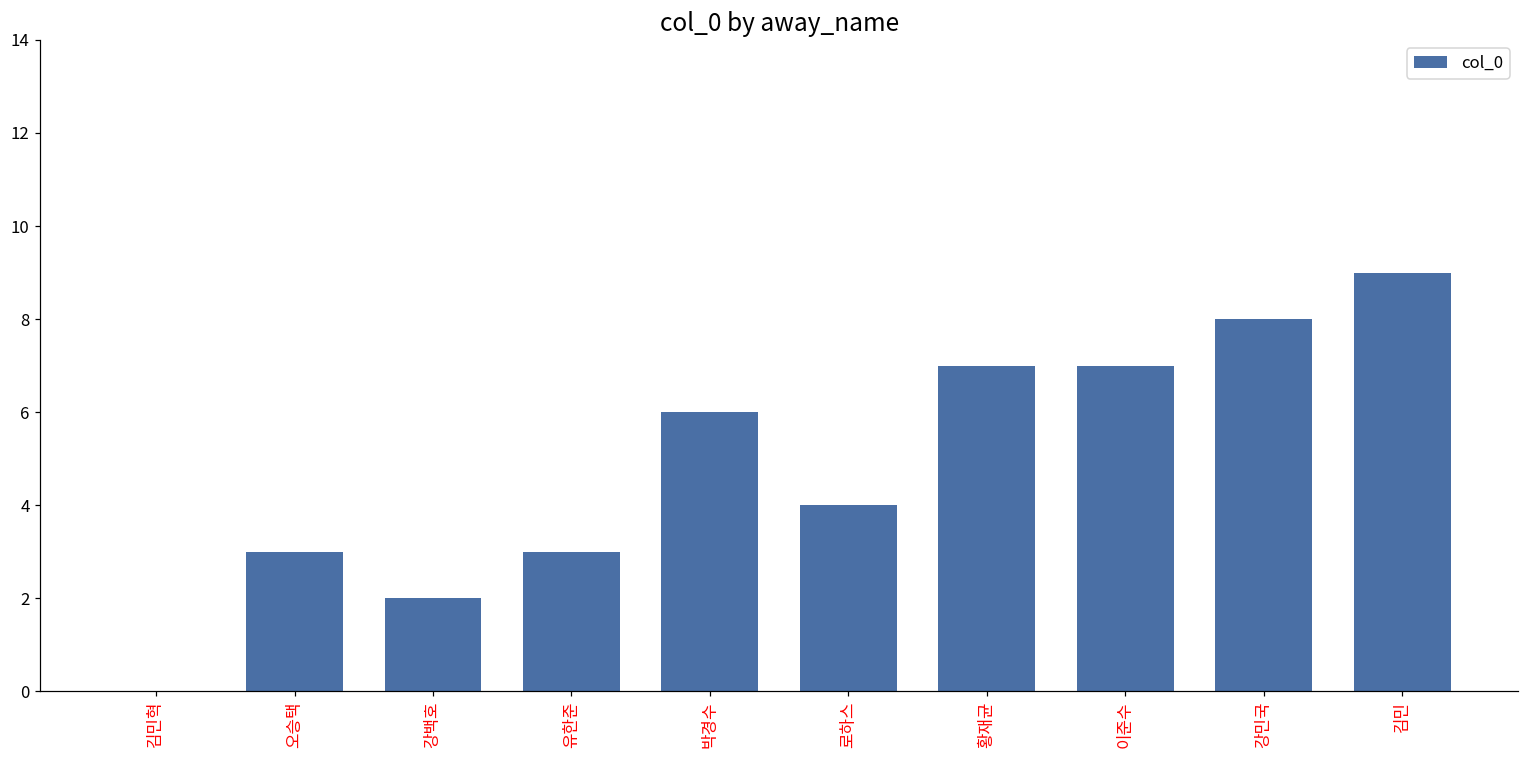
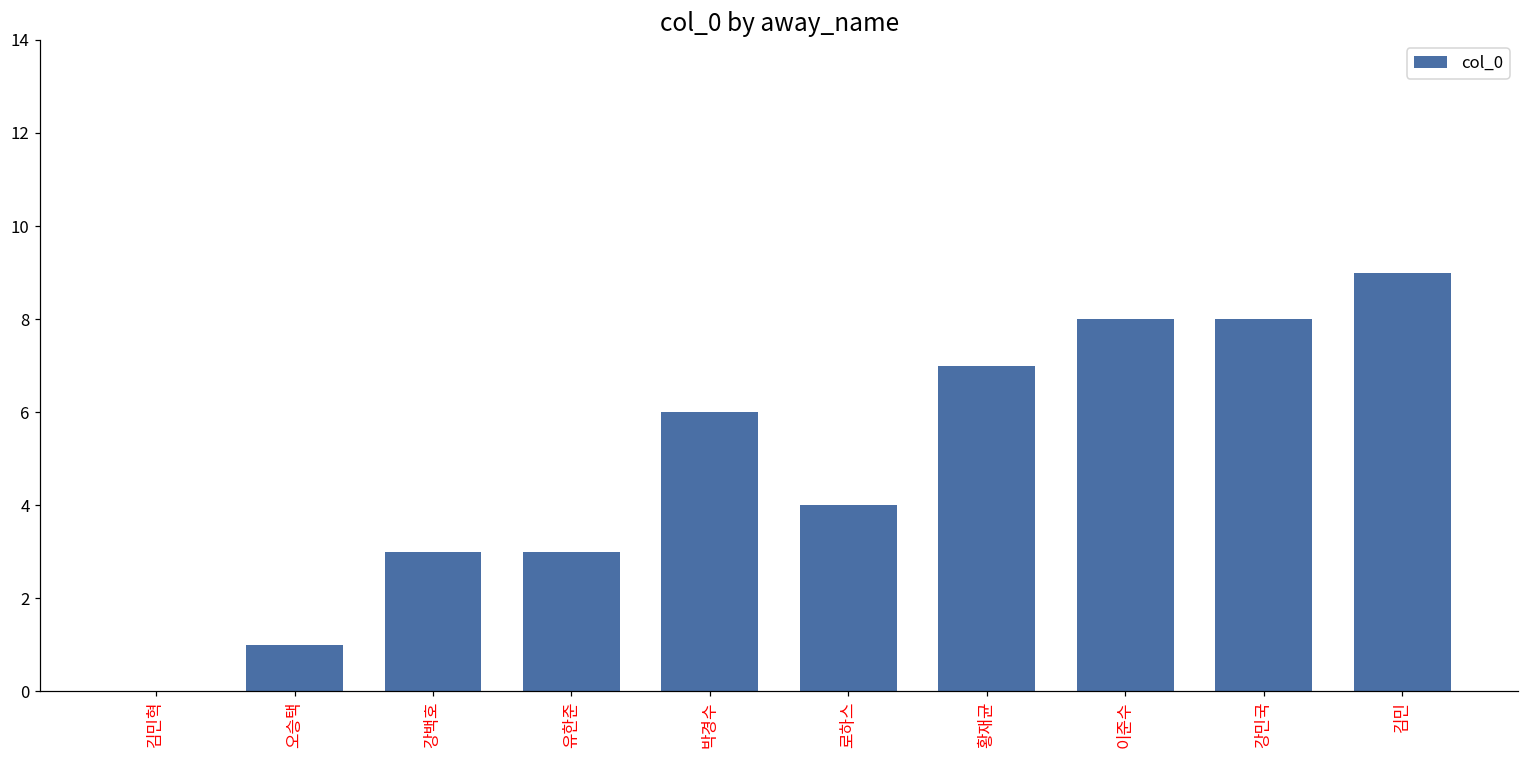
오승택: 3 -> 1
강백호: 2 -> 3
이준수: 7 -> 8
